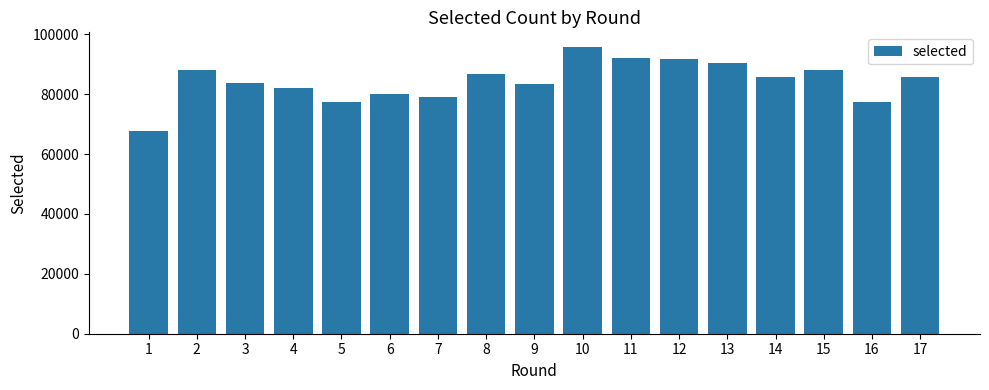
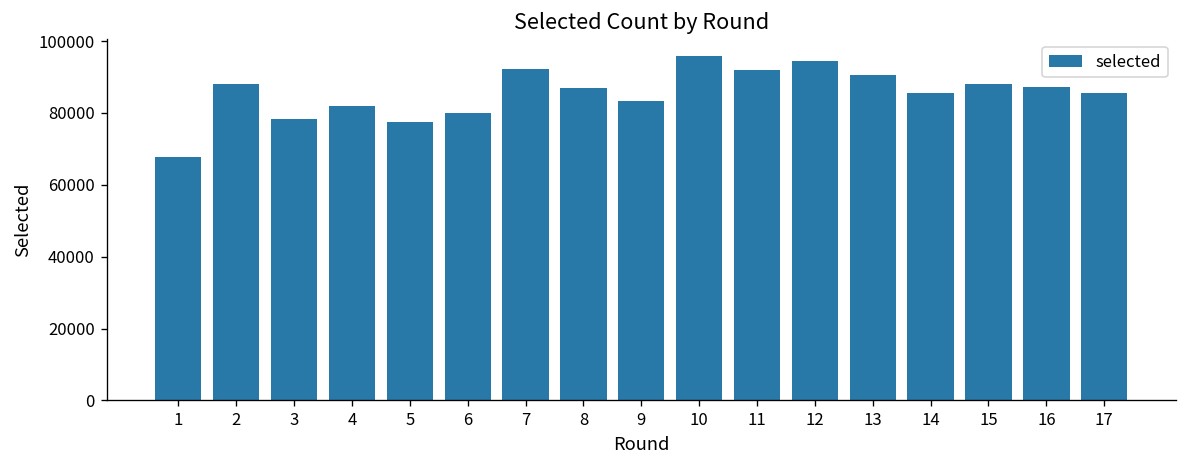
3: 84000 -> 78000
7: 79000 -> 92000
12: 92000 -> 94000
16: 77000 -> 87000
